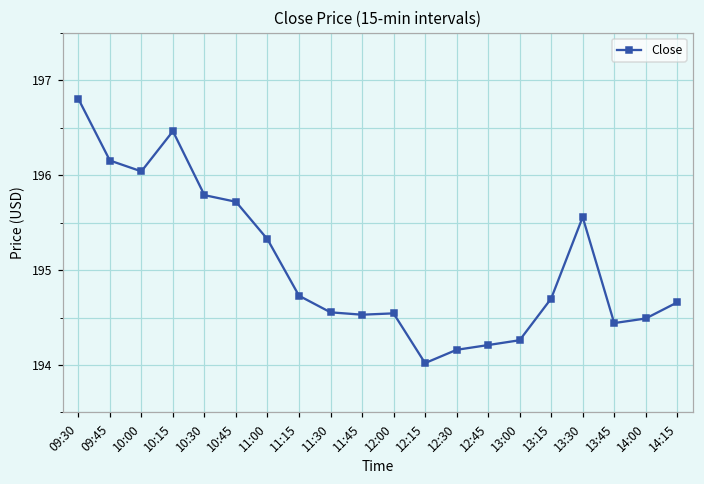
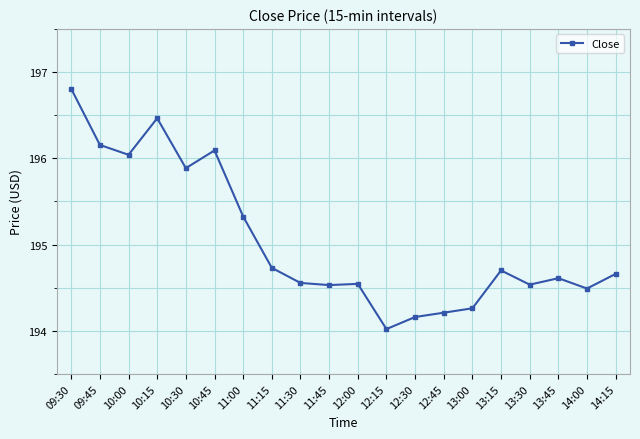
10:30: 195.8 -> 195.9
10:45: 195.7 -> 196.1
13:30: 195.6 -> 194.5
13:45: 194.4 -> 194.6
